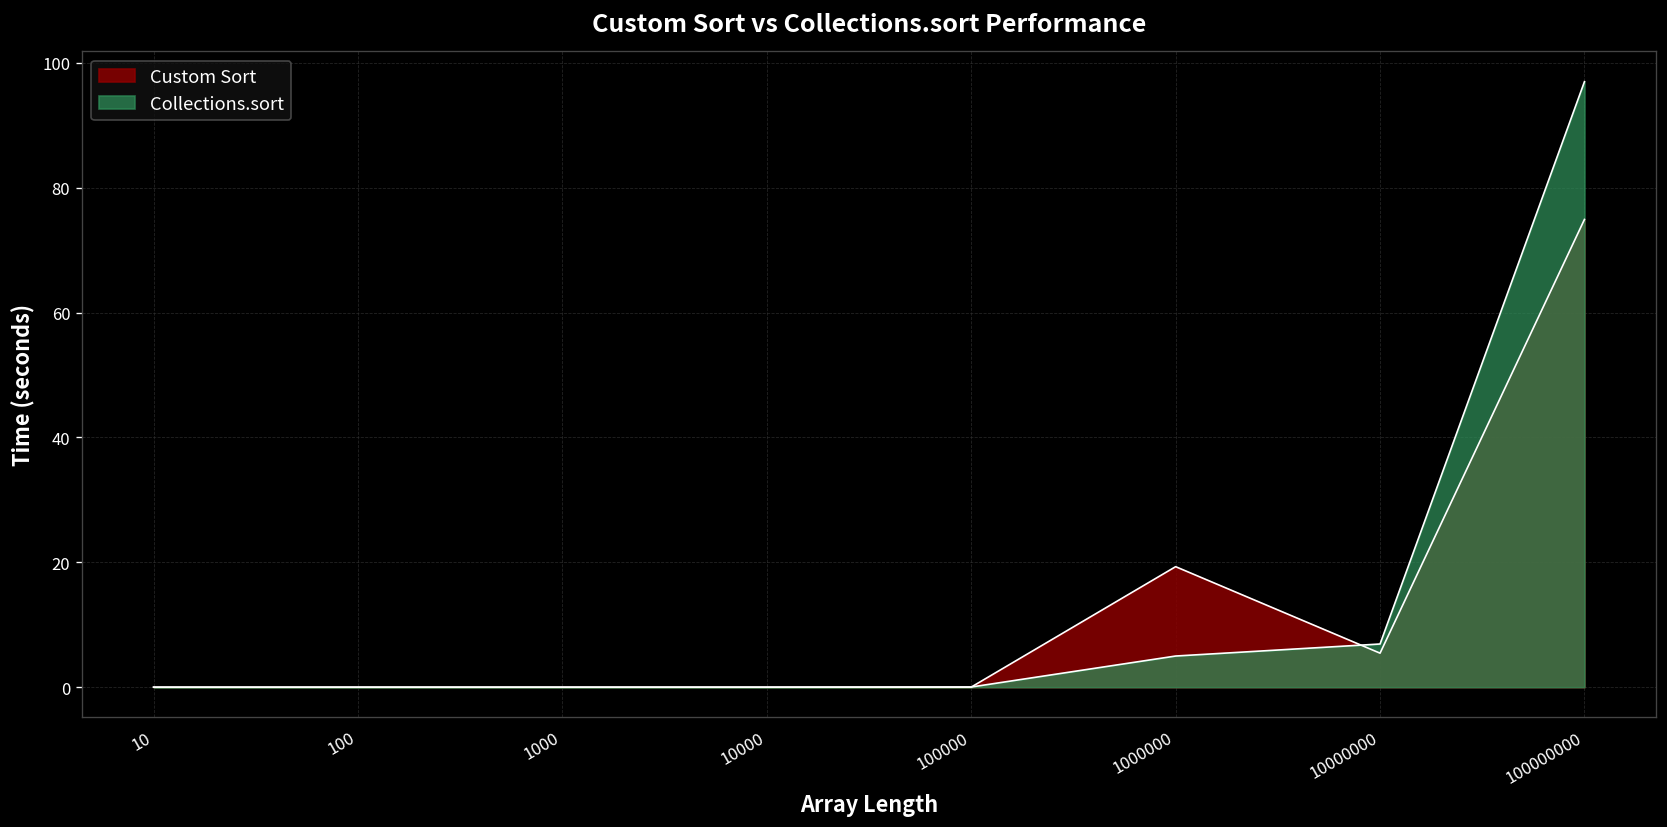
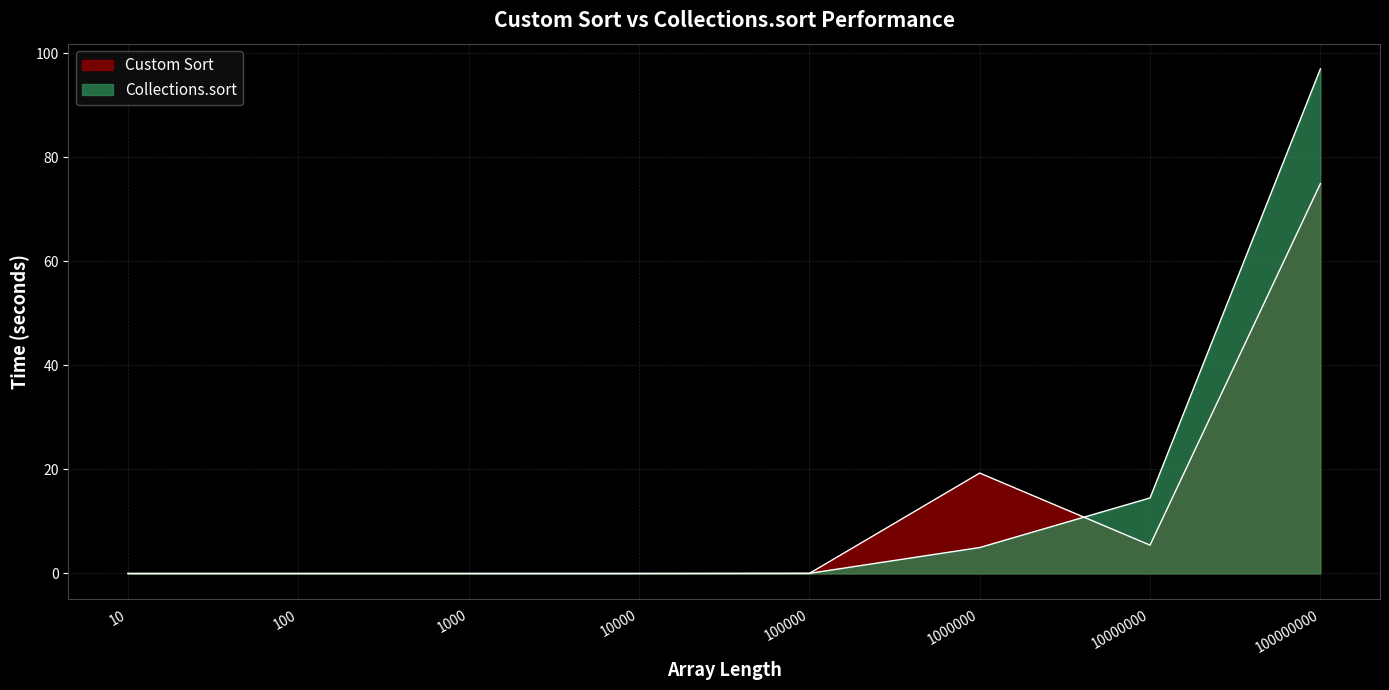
Collections.sort, 10000000: 7 -> 15
